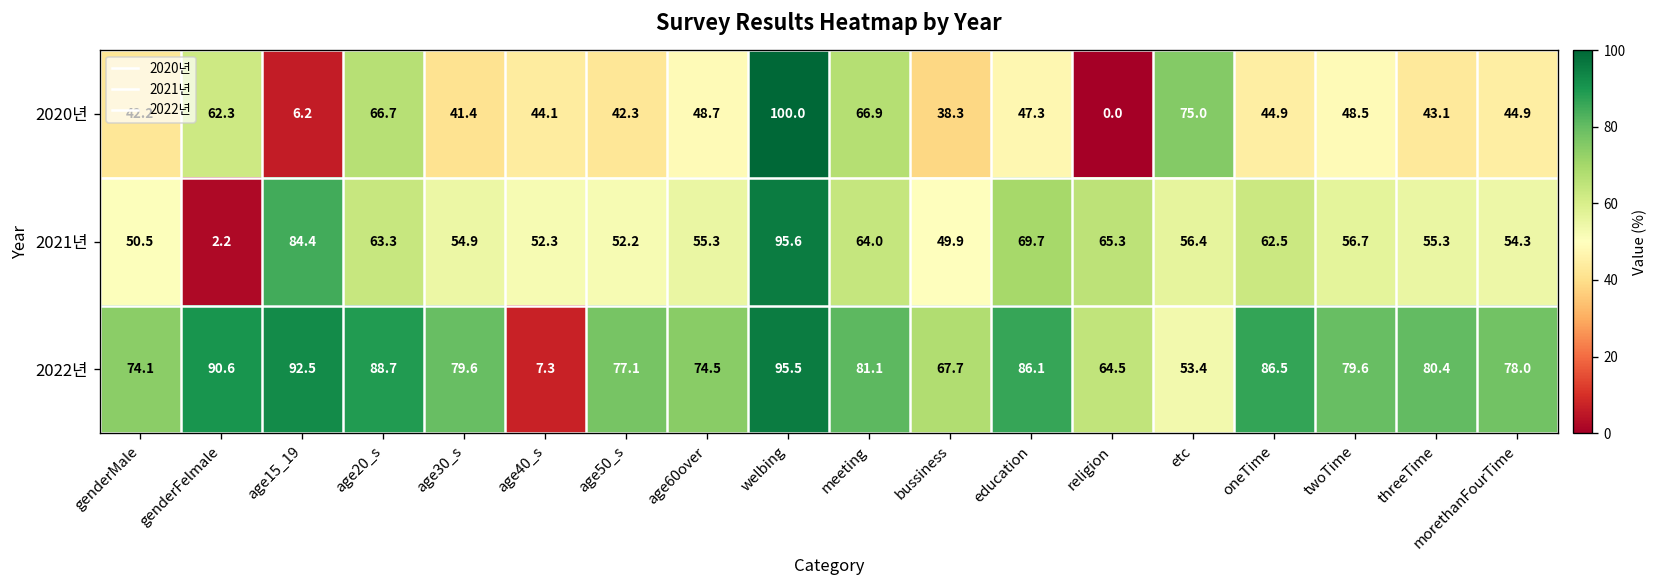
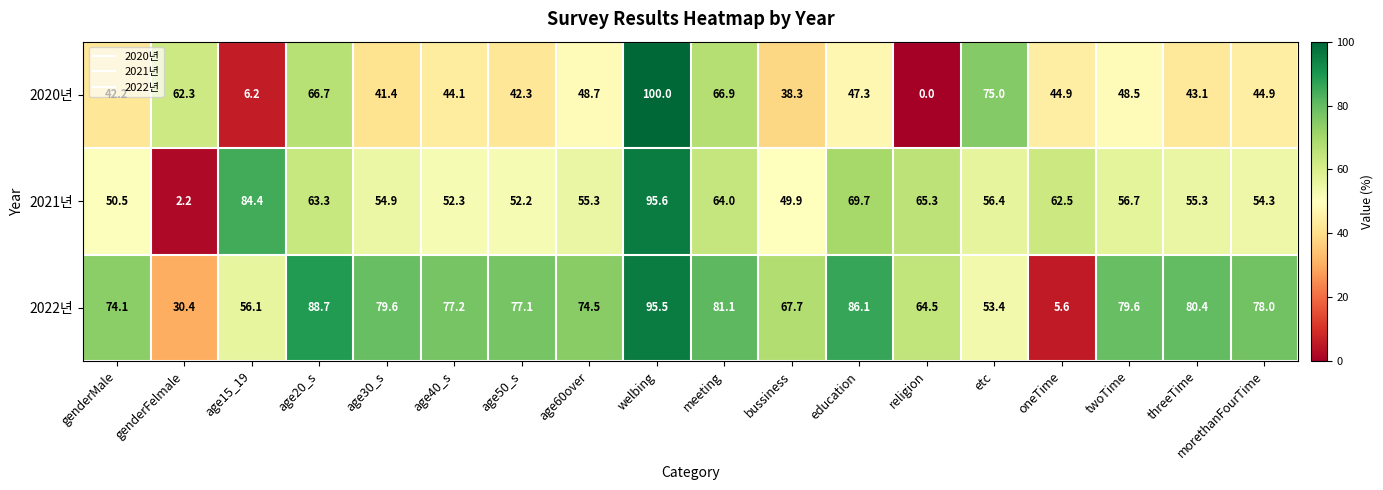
2022년, genderFelmale: 90.6 -> 30.4
2022년, age15_19: 92.5 -> 56.1
2022년, age40_s: 7.3 -> 77.2
2022년, oneTime: 86.5 -> 5.6
